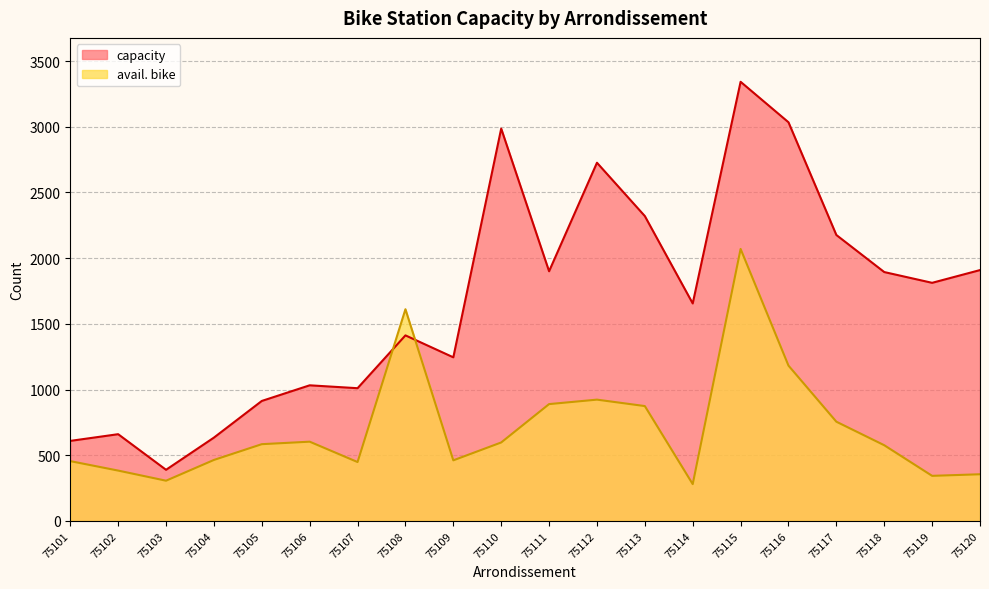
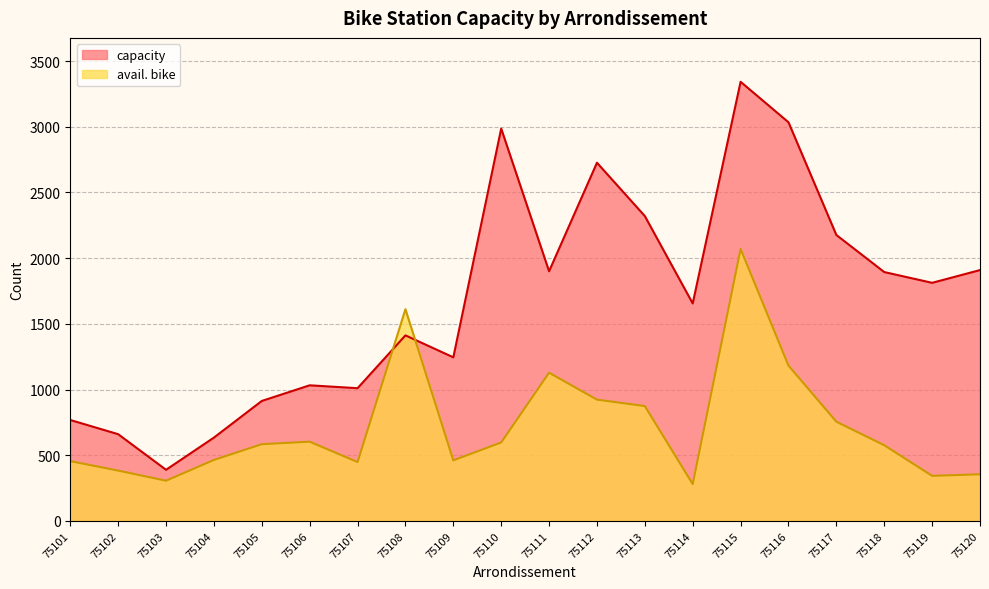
capacity, 75101: 610 -> 770
avail. bike, 75111: 890 -> 1130
